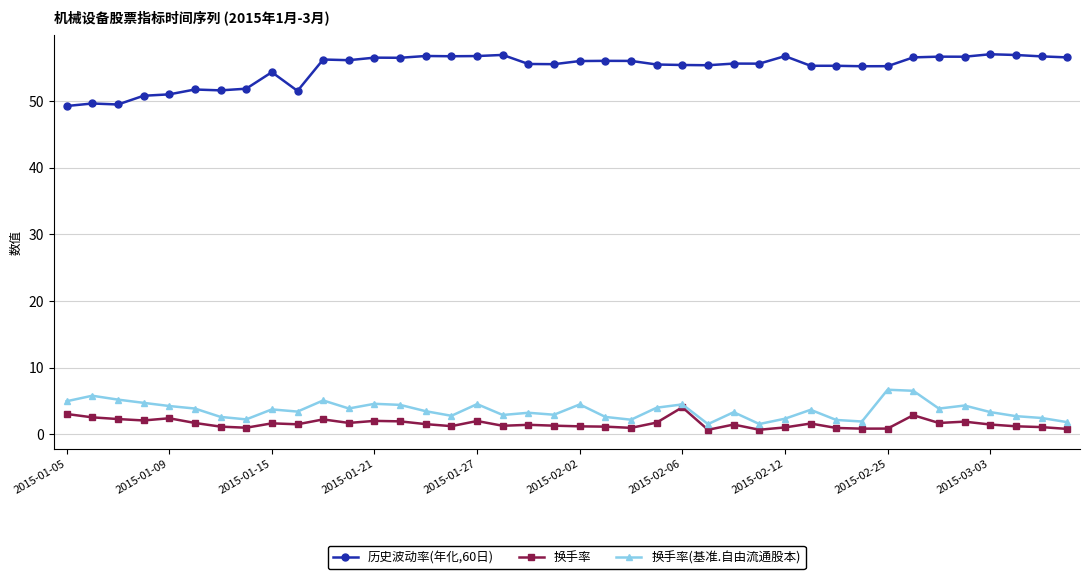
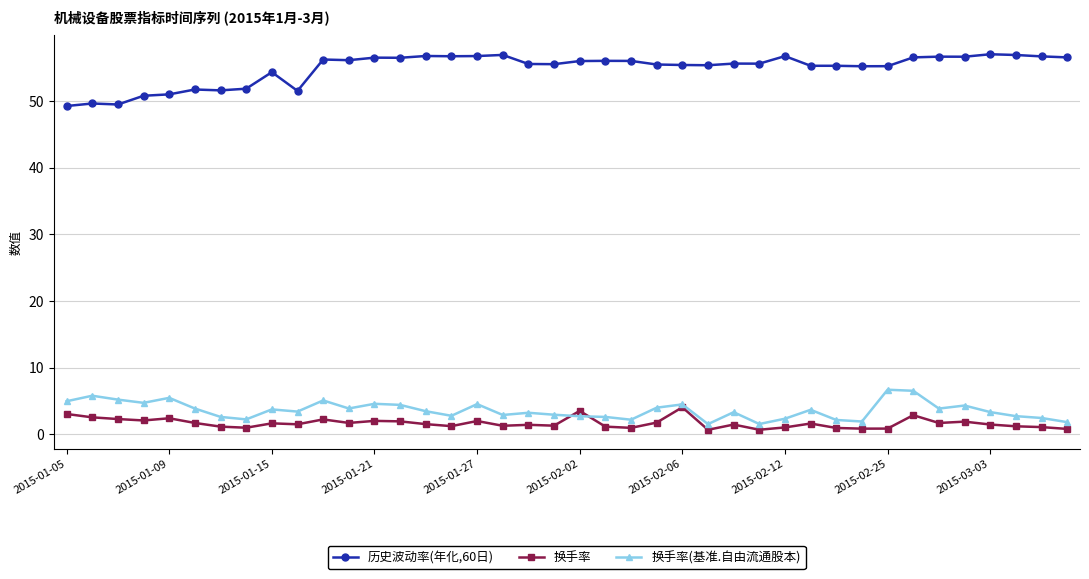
换手率(基准.自由流通股本), 2015-01-09: 4 -> 5
换手率, 2015-02-02: 1 -> 4
换手率(基准.自由流通股本), 2015-02-02: 4 -> 3
